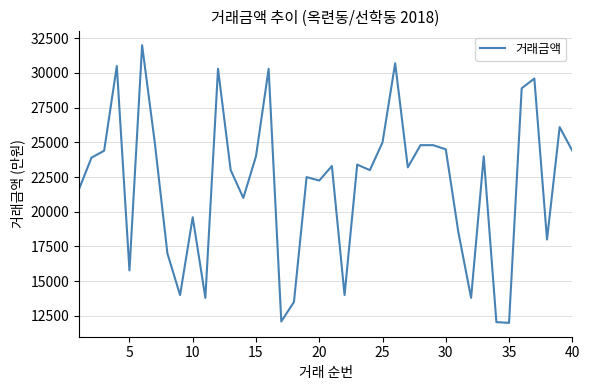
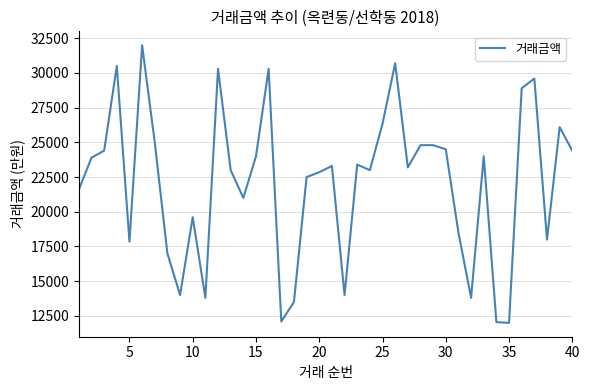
5: 15800 -> 17900
20: 22300 -> 22900
25: 25000 -> 26300
